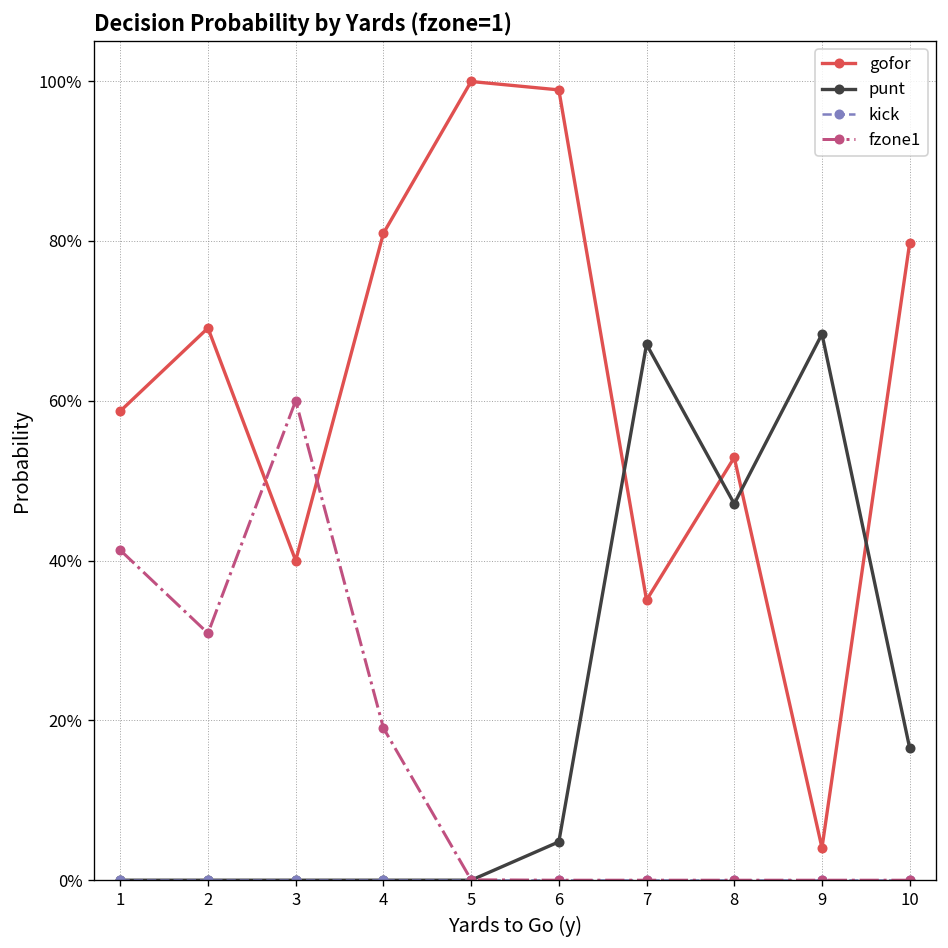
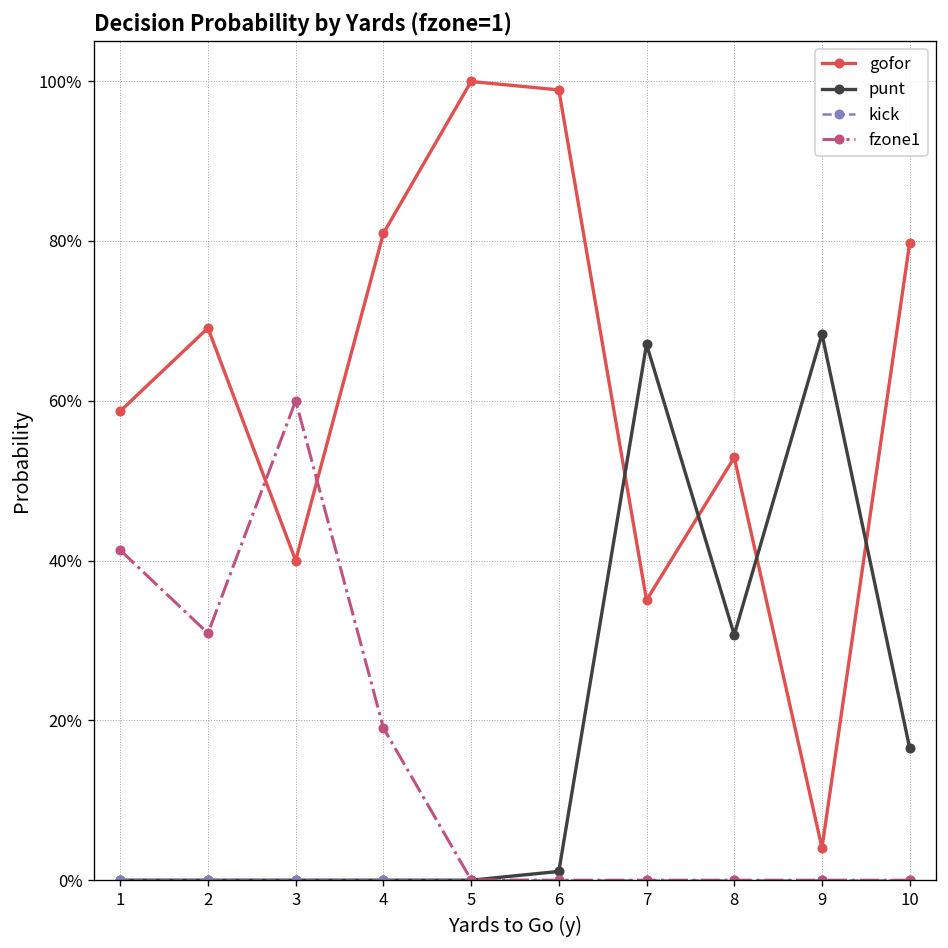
punt, 6: 5% -> 1%
punt, 8: 47% -> 31%
